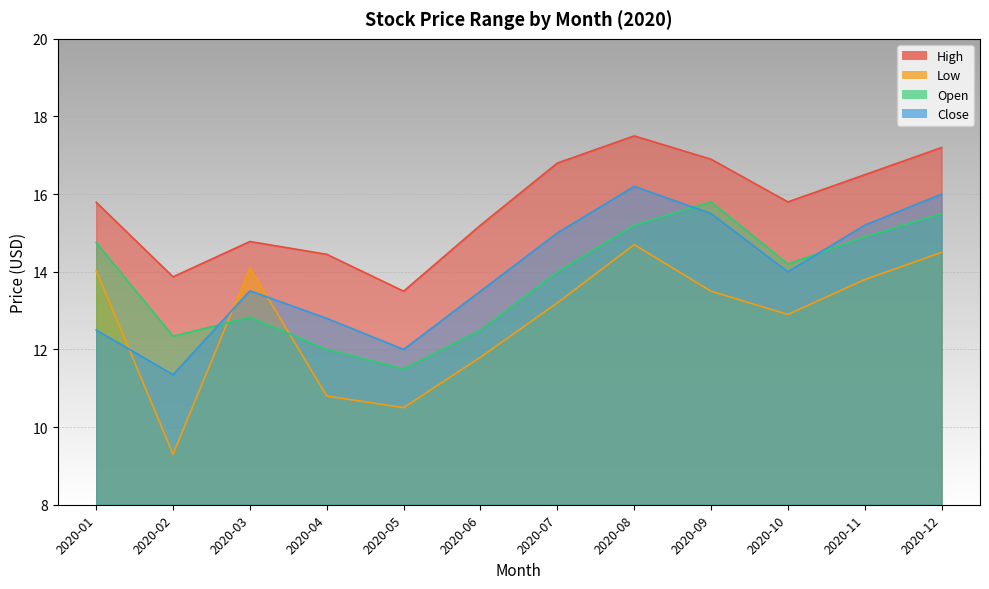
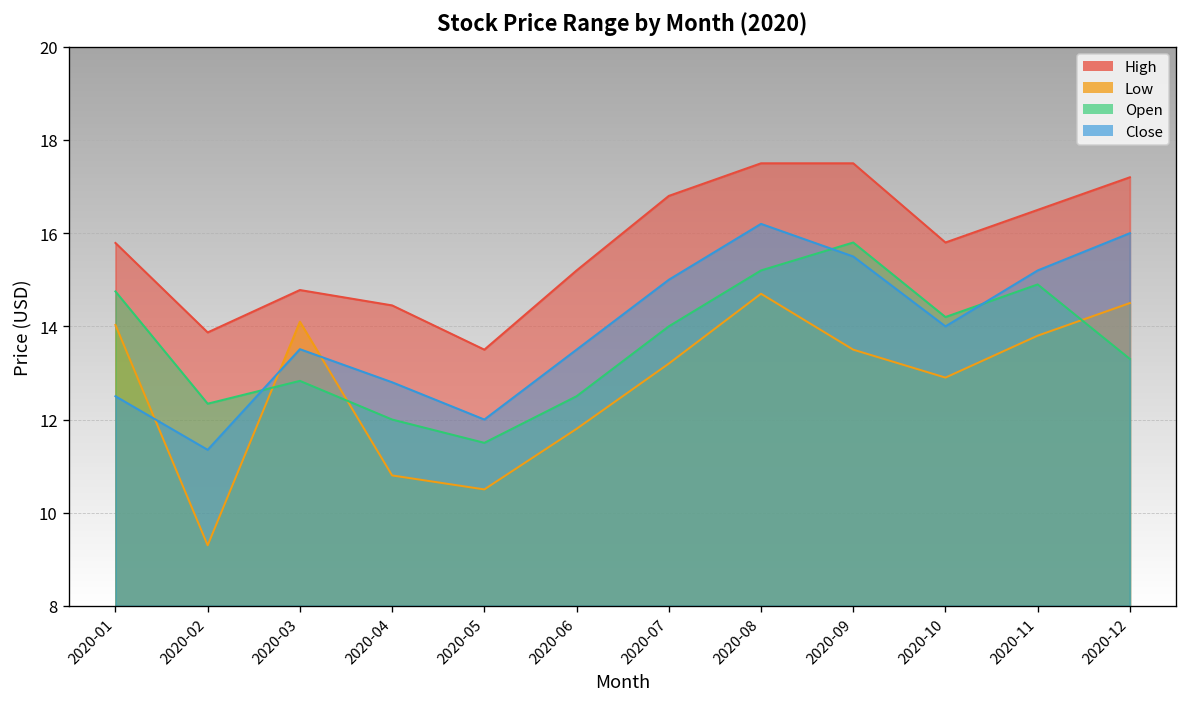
High, 2020-09: 16.9 -> 17.5
Open, 2020-12: 15.5 -> 13.3
